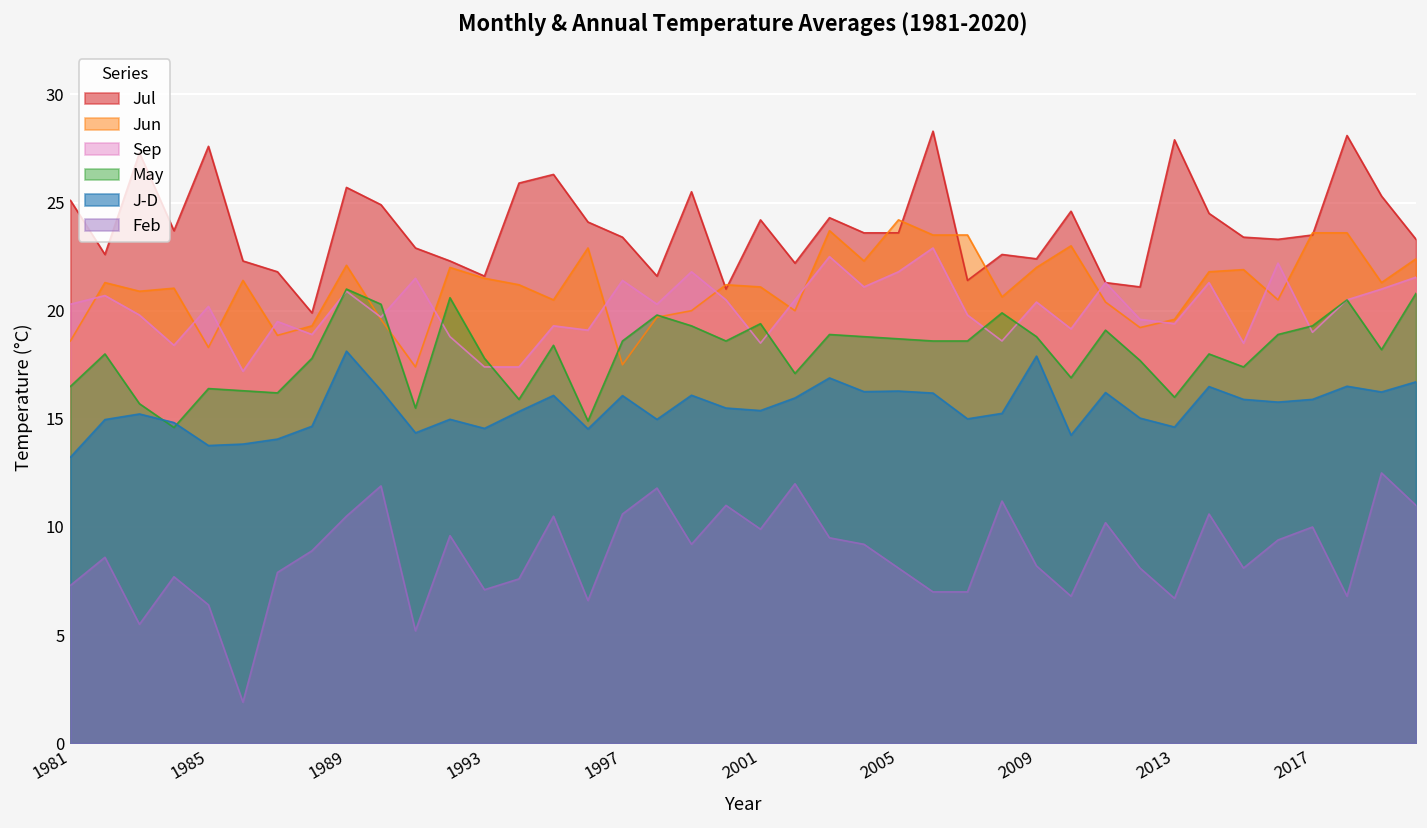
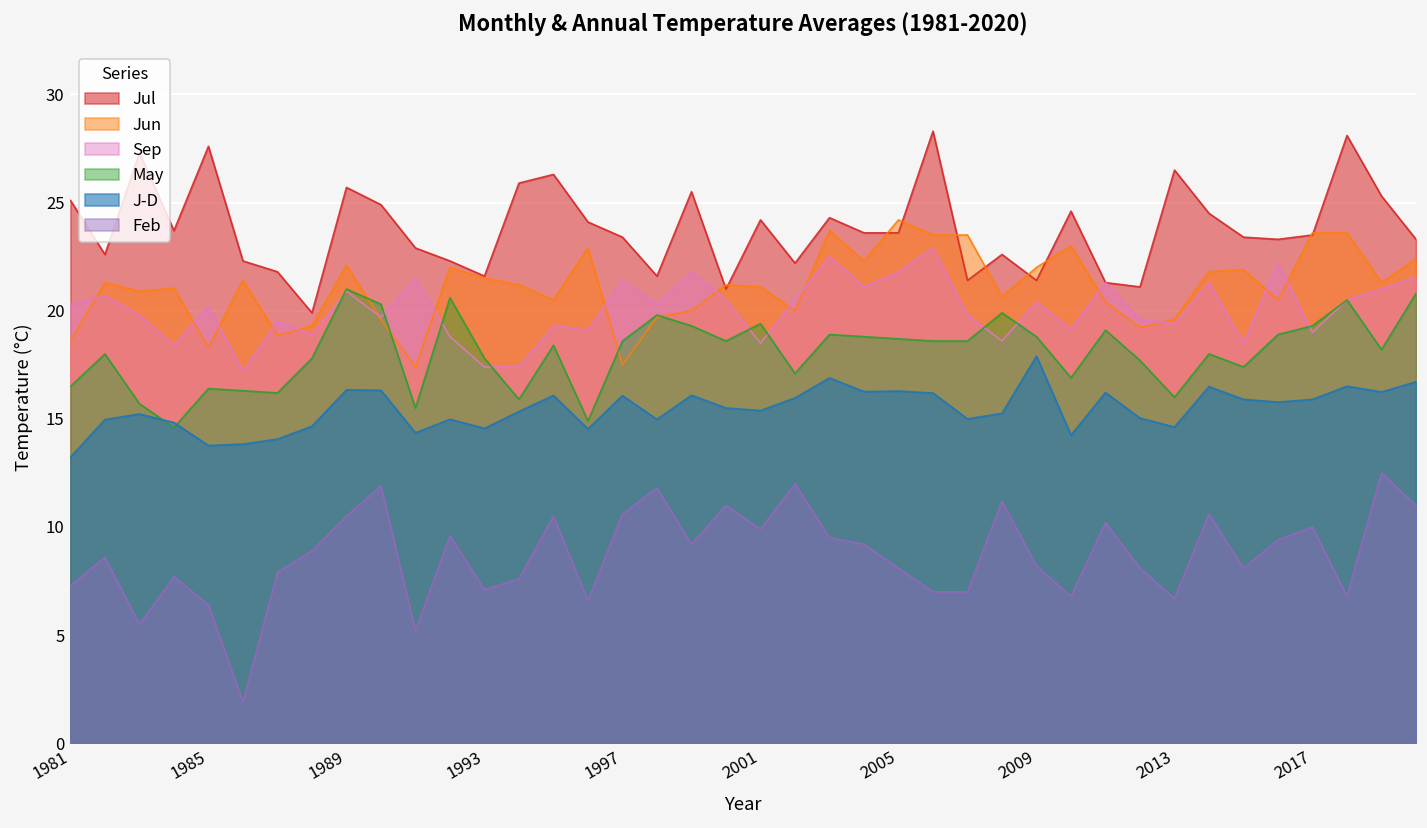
J-D, 1989: 18.1 -> 16.3
Jul, 2009: 22.4 -> 21.4
Jul, 2013: 27.9 -> 26.5
